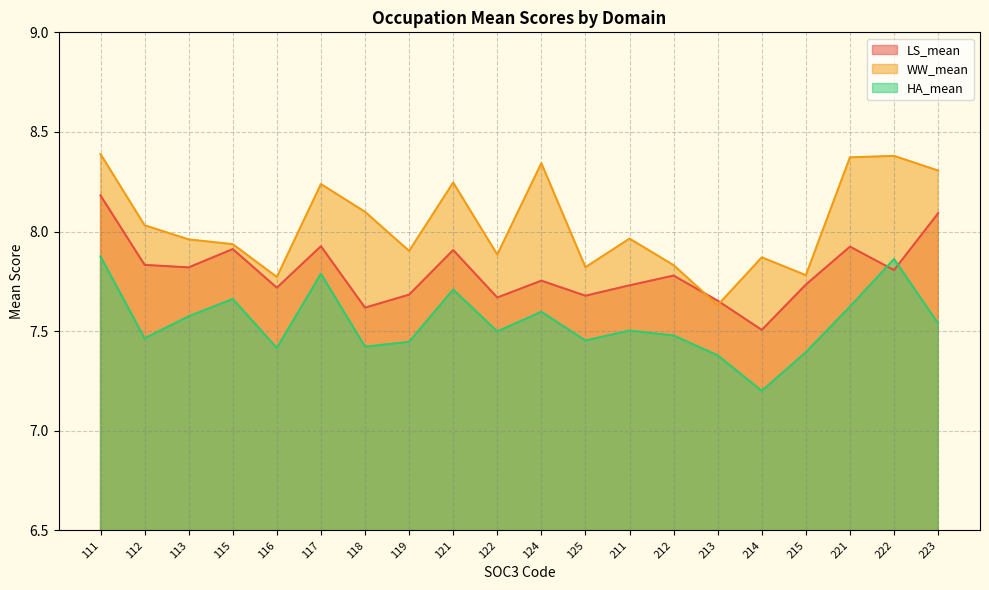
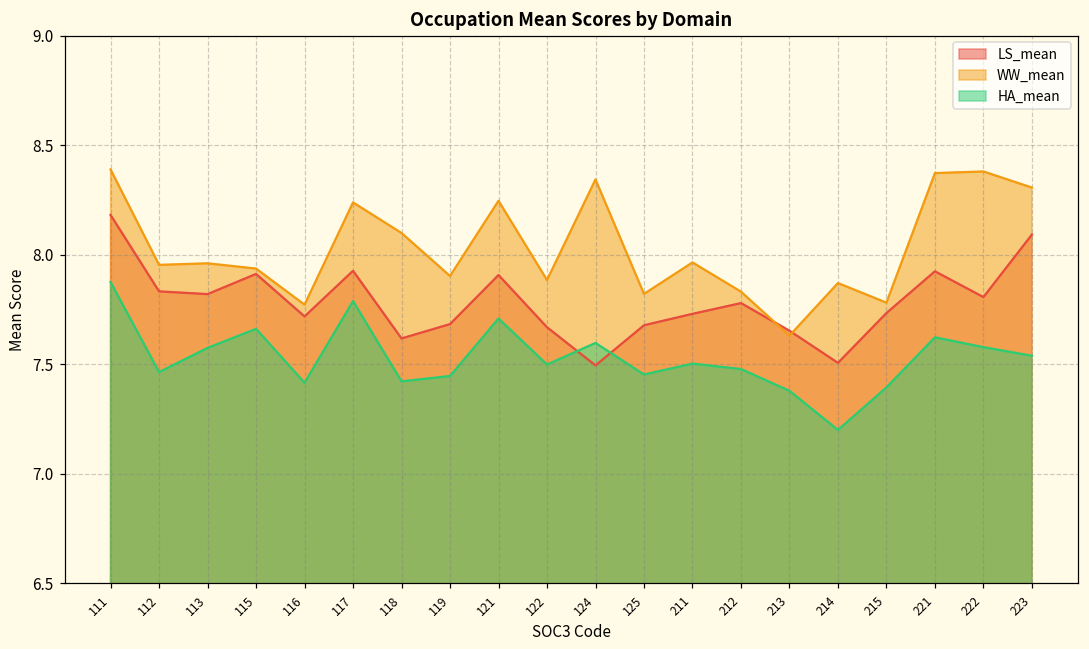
WW_mean, 112: 8.03 -> 7.95
LS_mean, 124: 7.75 -> 7.49
HA_mean, 222: 7.86 -> 7.58
